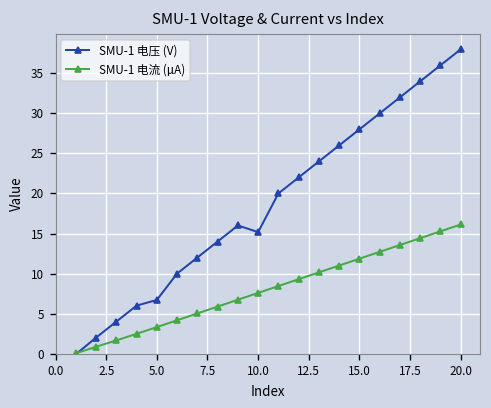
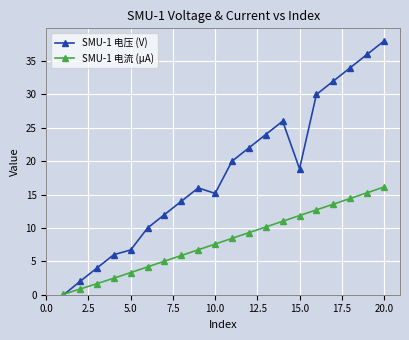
SMU-1 电压 (V), 15.0: 28 -> 19
